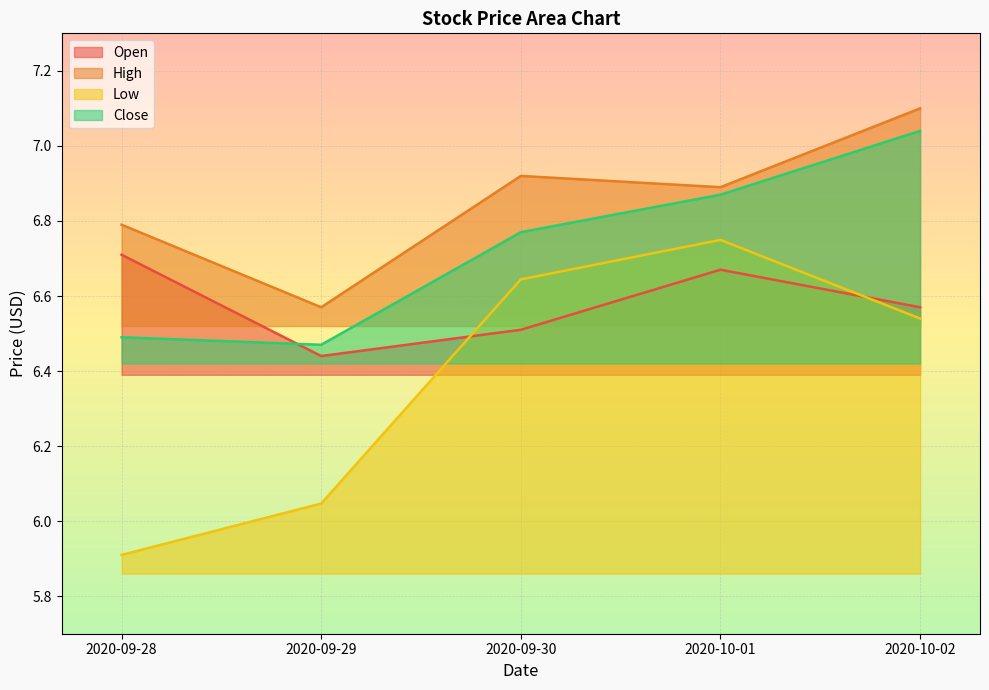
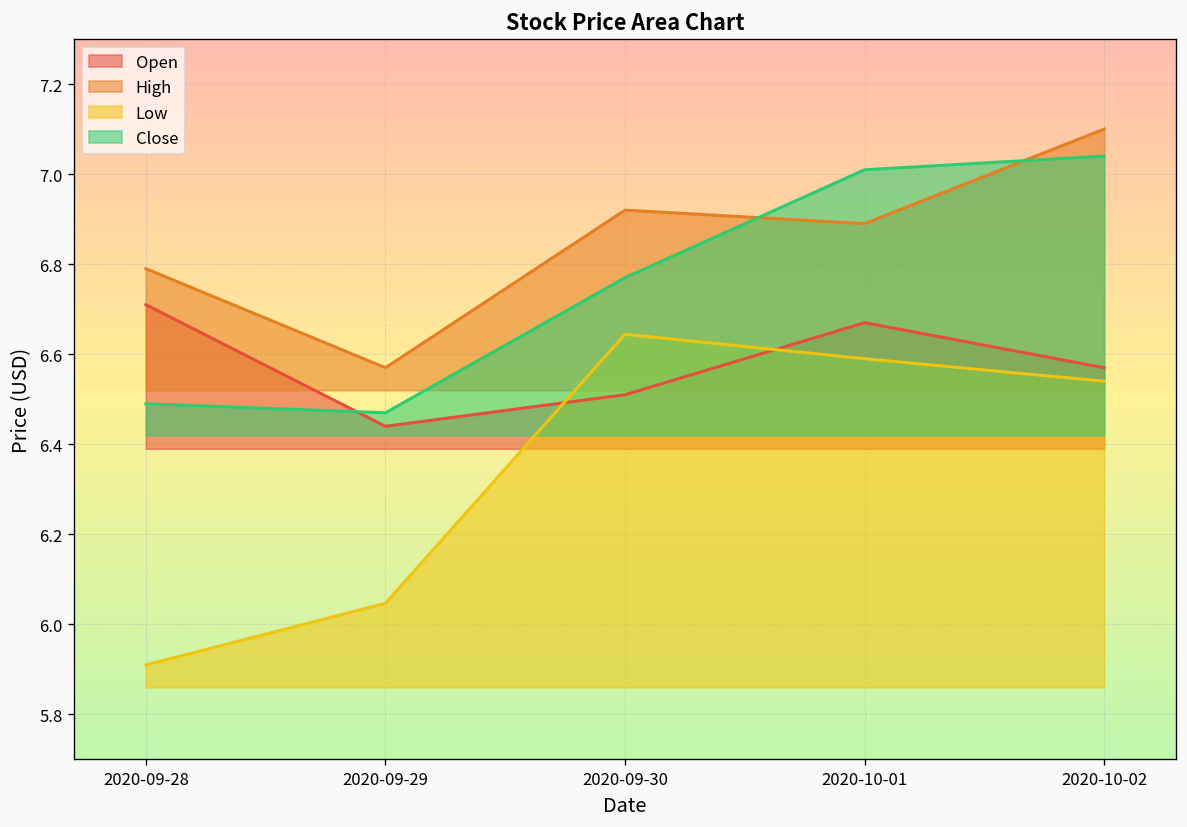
Low, 2020-10-01: 6.75 -> 6.59
Close, 2020-10-01: 6.87 -> 7.01
